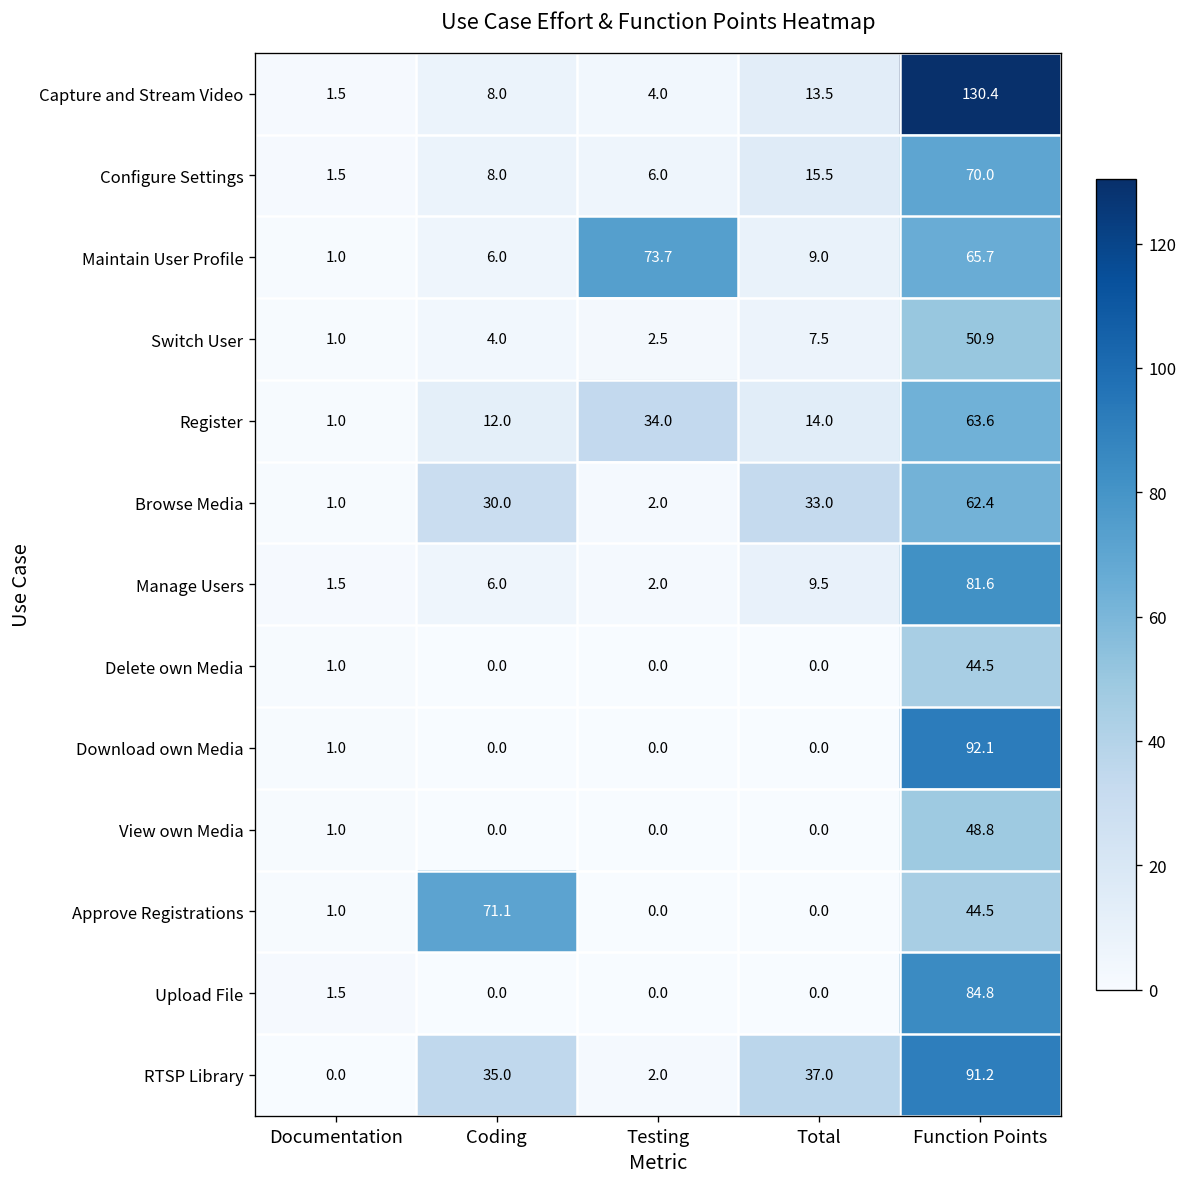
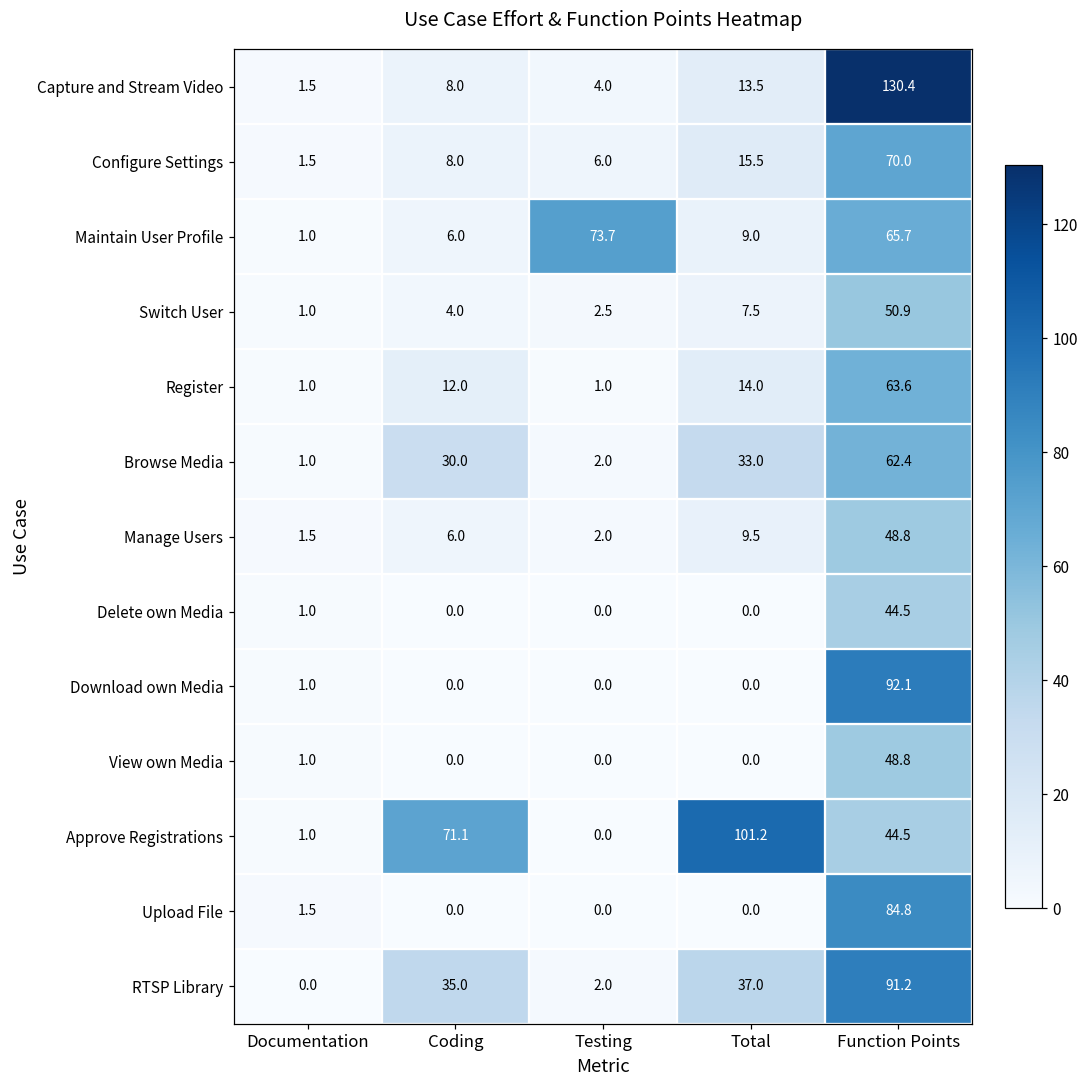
Register, Testing: 34.0 -> 1.0
Manage Users, Function Points: 81.6 -> 48.8
Approve Registrations, Total: 0.0 -> 101.2
